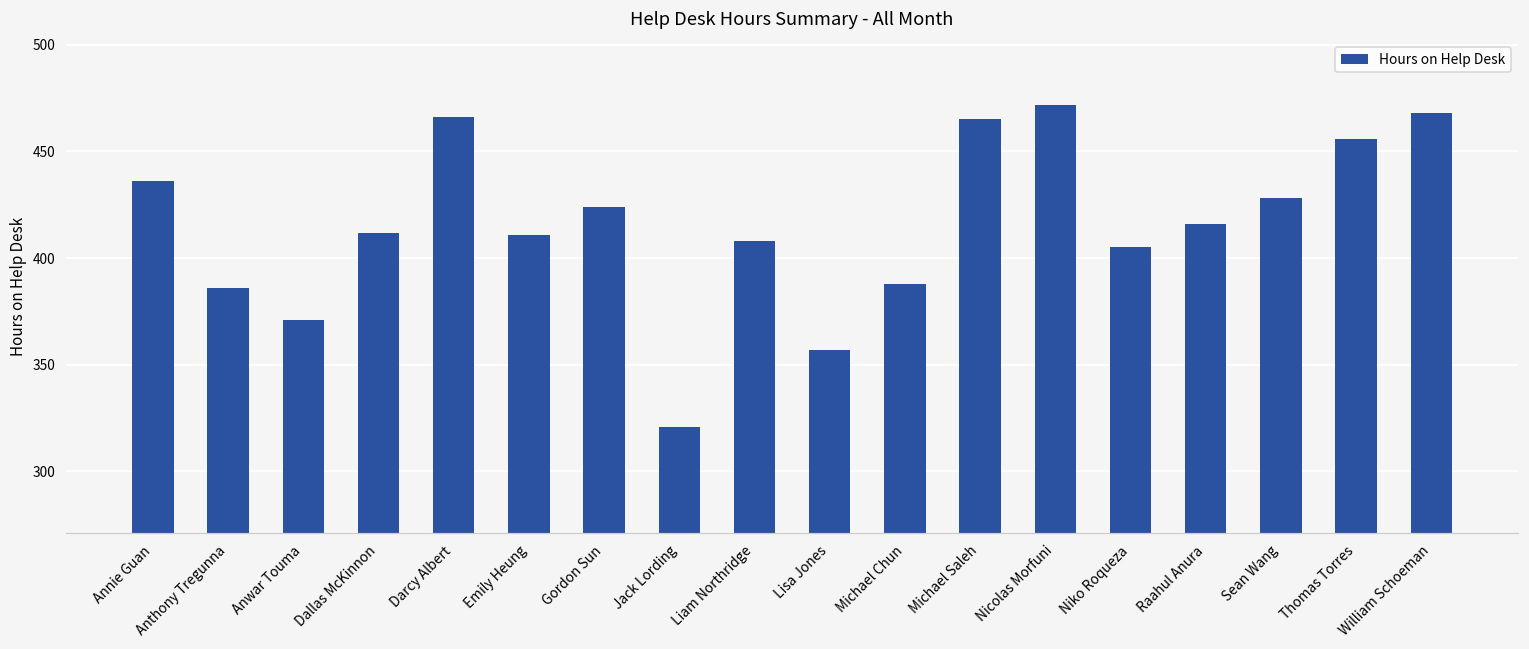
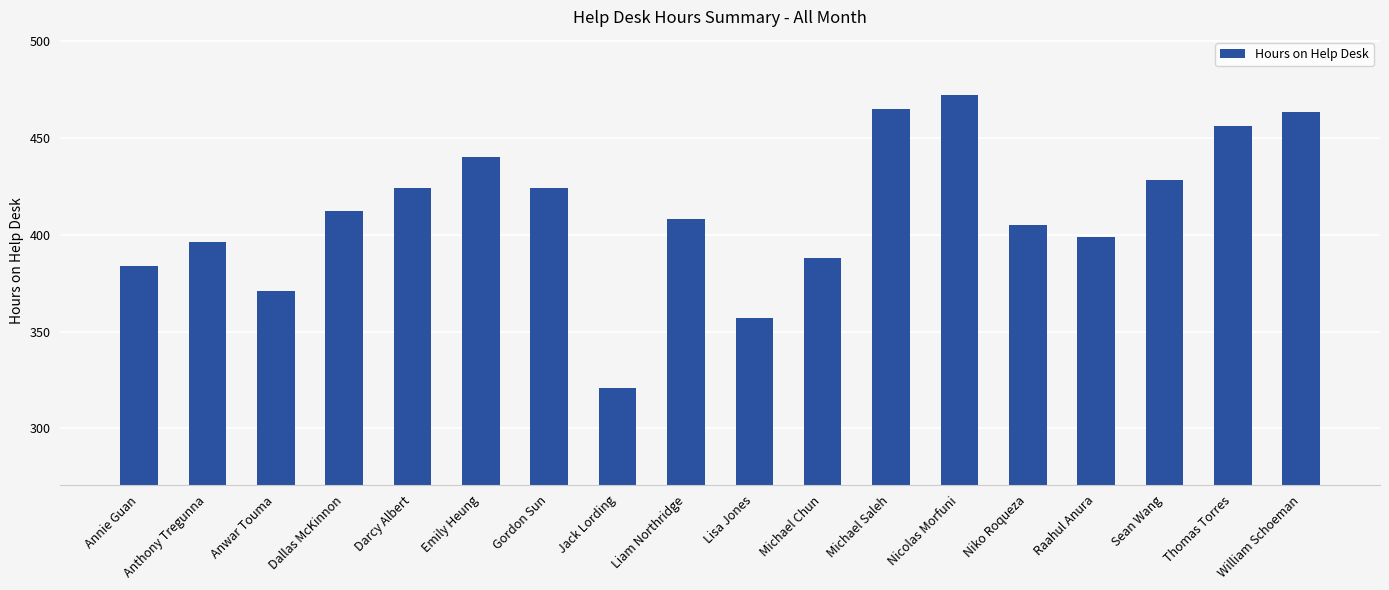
Annie Guan: 436 -> 384
Anthony Tregunna: 386 -> 396
Darcy Albert: 466 -> 424
Emily Heung: 411 -> 440
Raahul Anura: 416 -> 399
William Schoeman: 468 -> 463
